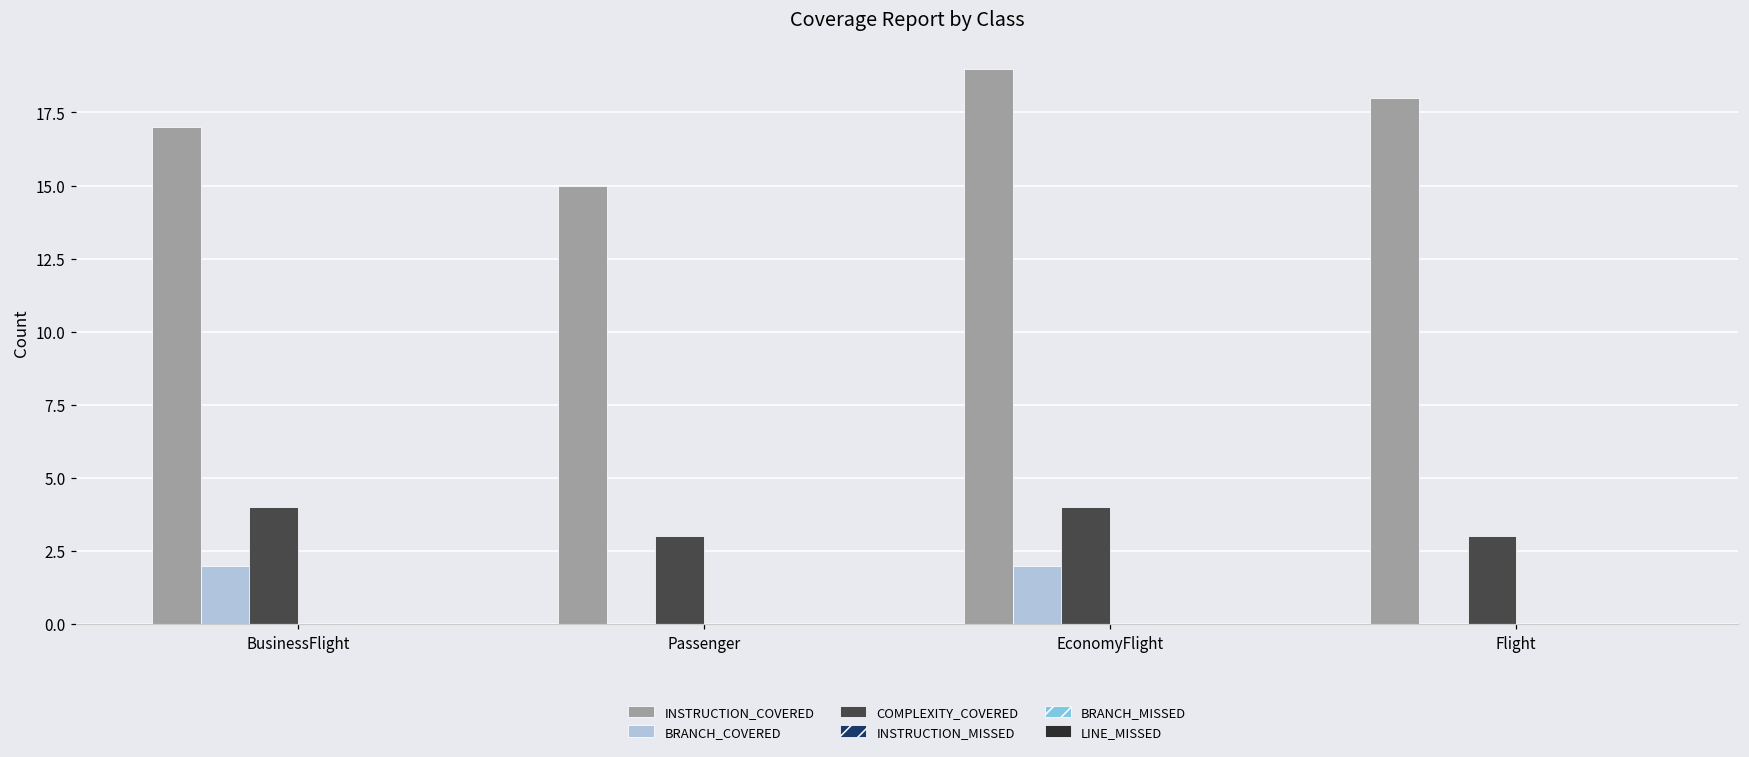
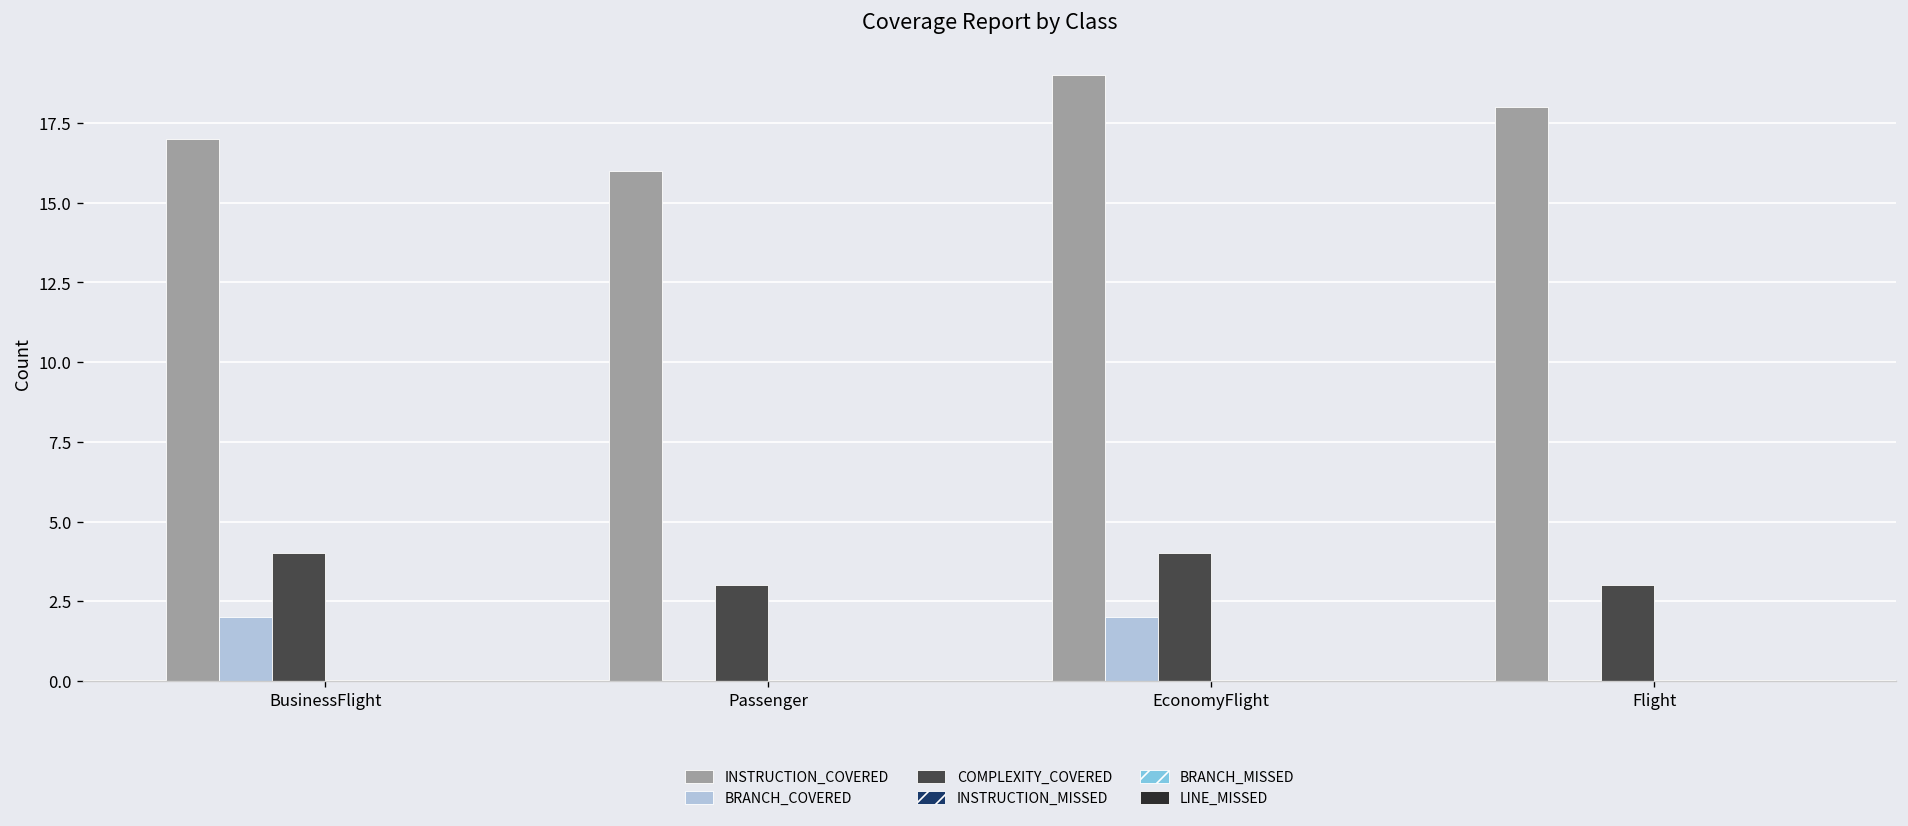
INSTRUCTION_COVERED, Passenger: 15 -> 16
